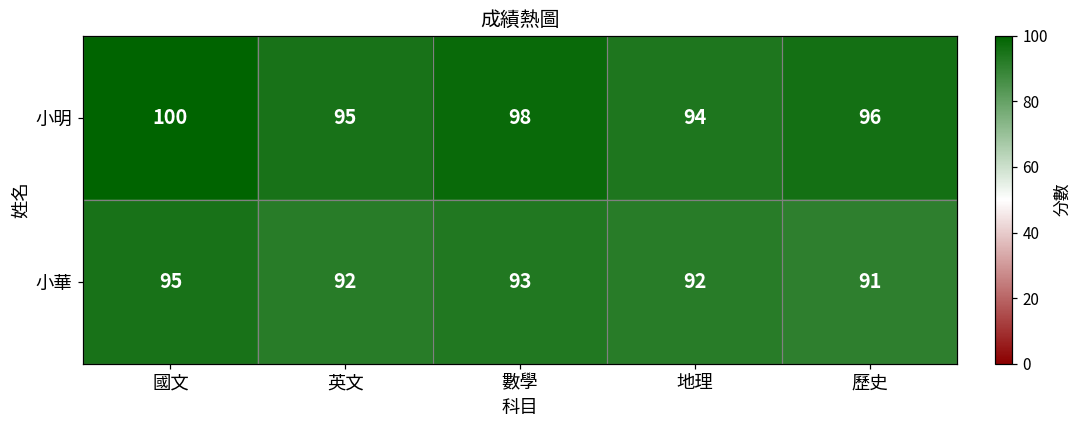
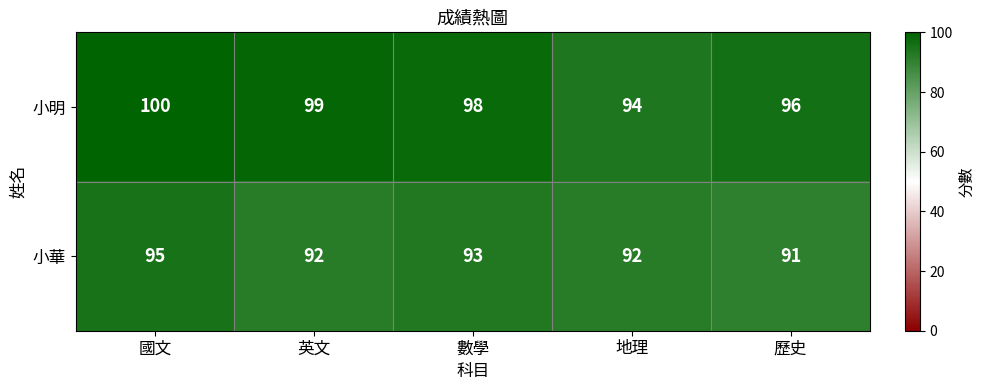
小明, 英文: 95 -> 99
